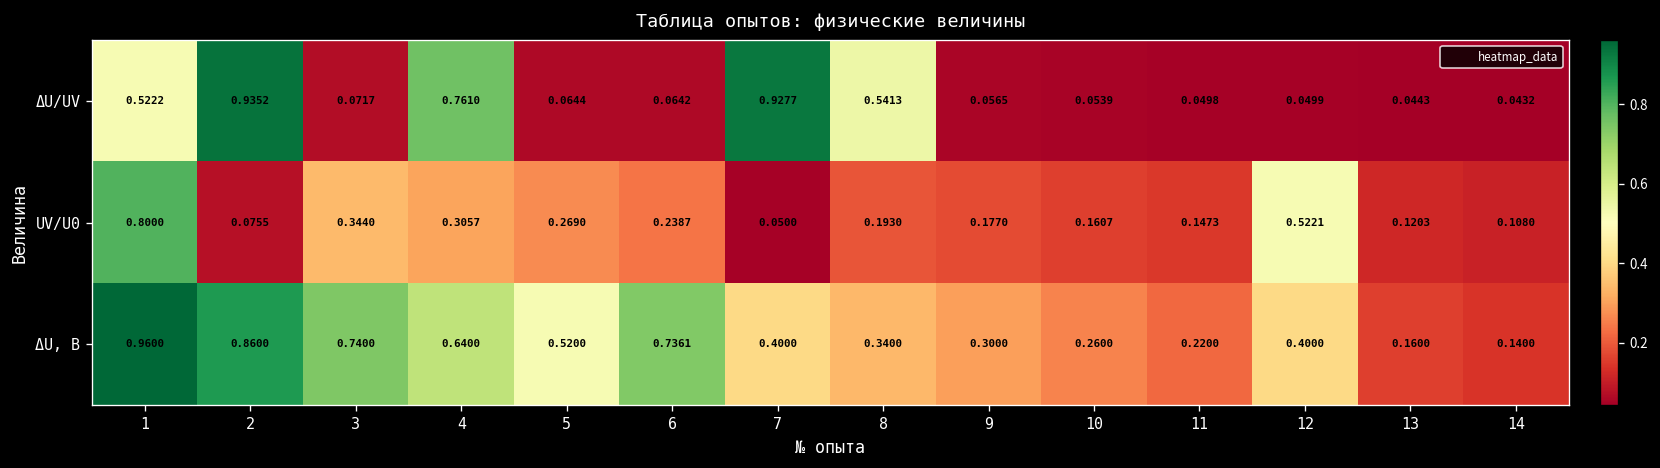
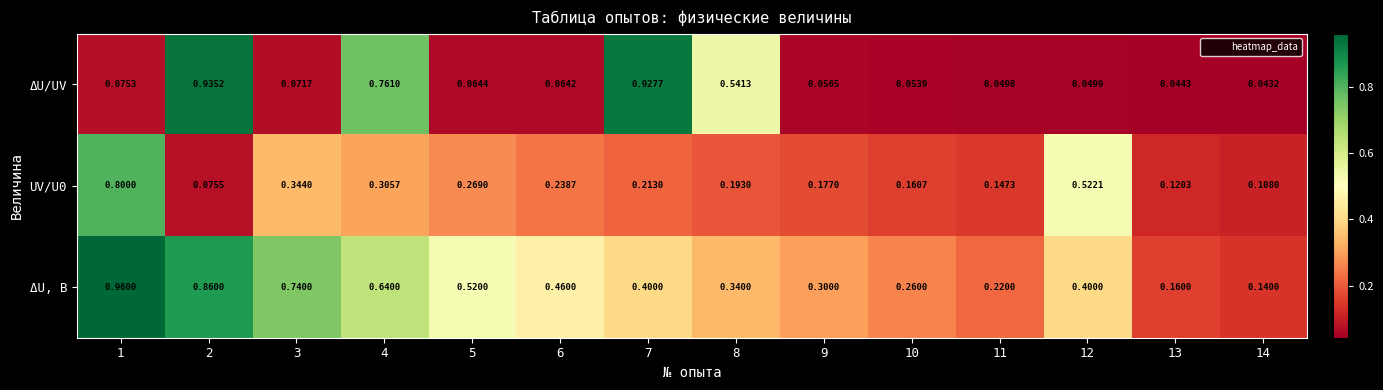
ΔU/UV, 1: 0.5222 -> 0.0753
UV/U0, 7: 0.0500 -> 0.2130
ΔU, В, 6: 0.7361 -> 0.4600
